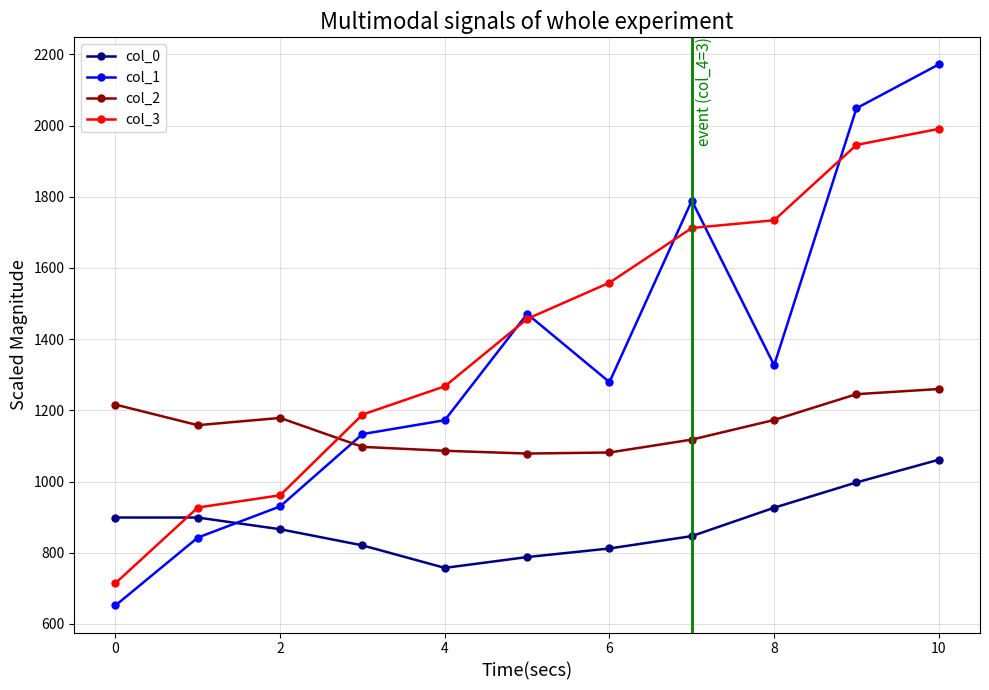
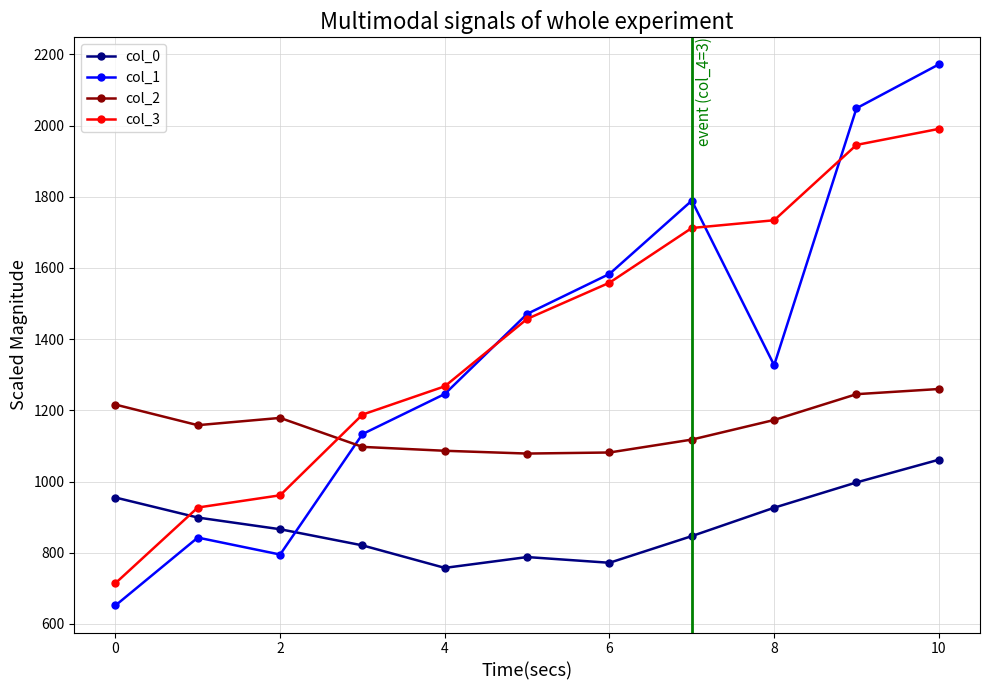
col_0, 0: 900 -> 960
col_1, 2: 930 -> 790
col_1, 4: 1170 -> 1250
col_0, 6: 810 -> 770
col_1, 6: 1280 -> 1580
